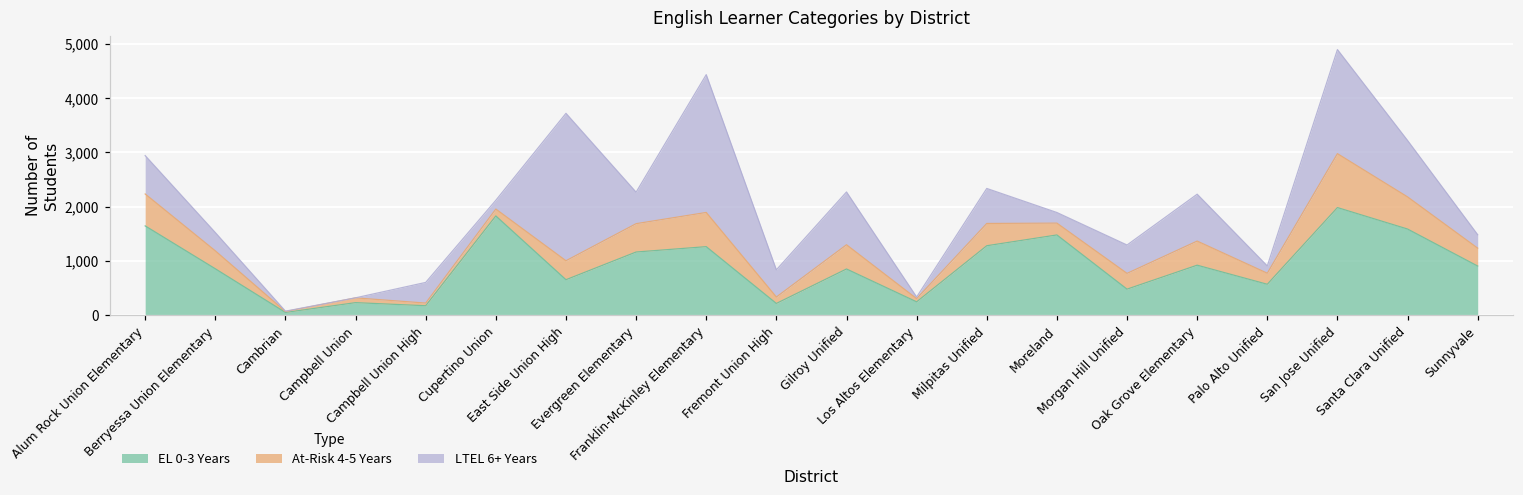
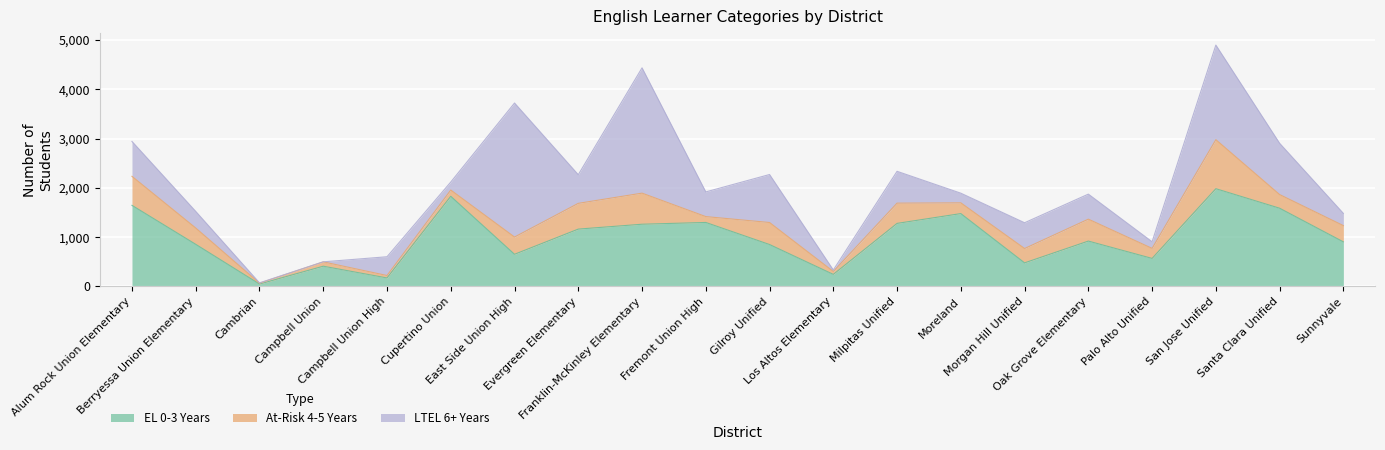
EL 0-3 Years, Campbell Union: 200 -> 400
EL 0-3 Years, Fremont Union High: 200 -> 1,300
LTEL 6+ Years, Oak Grove Elementary: 900 -> 500
At-Risk 4-5 Years, Santa Clara Unified: 600 -> 300
